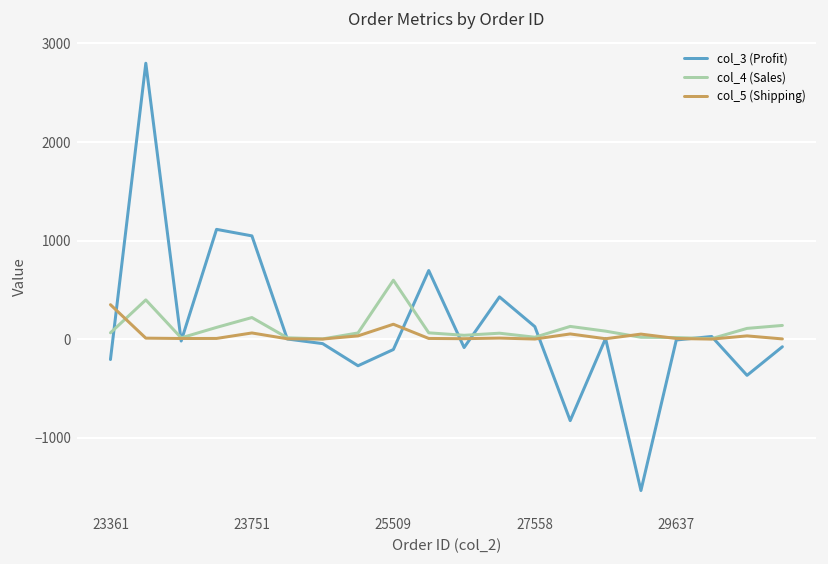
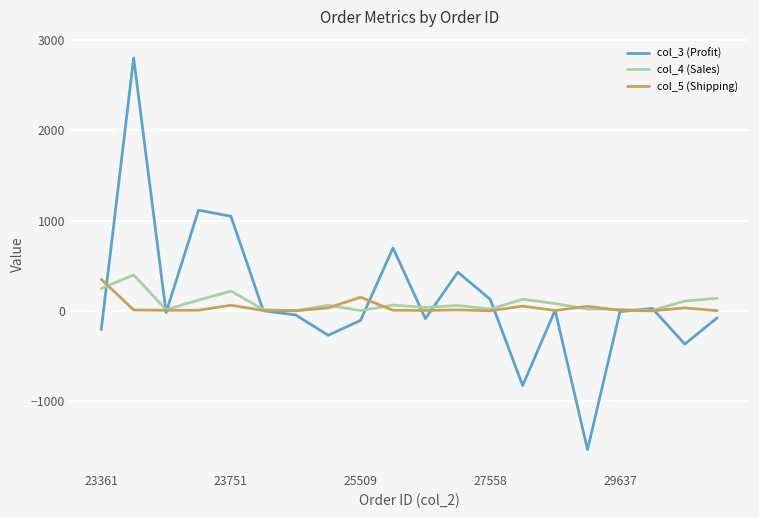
col_4 (Sales), 23361: 100 -> 200
col_4 (Sales), 25509: 600 -> 0
